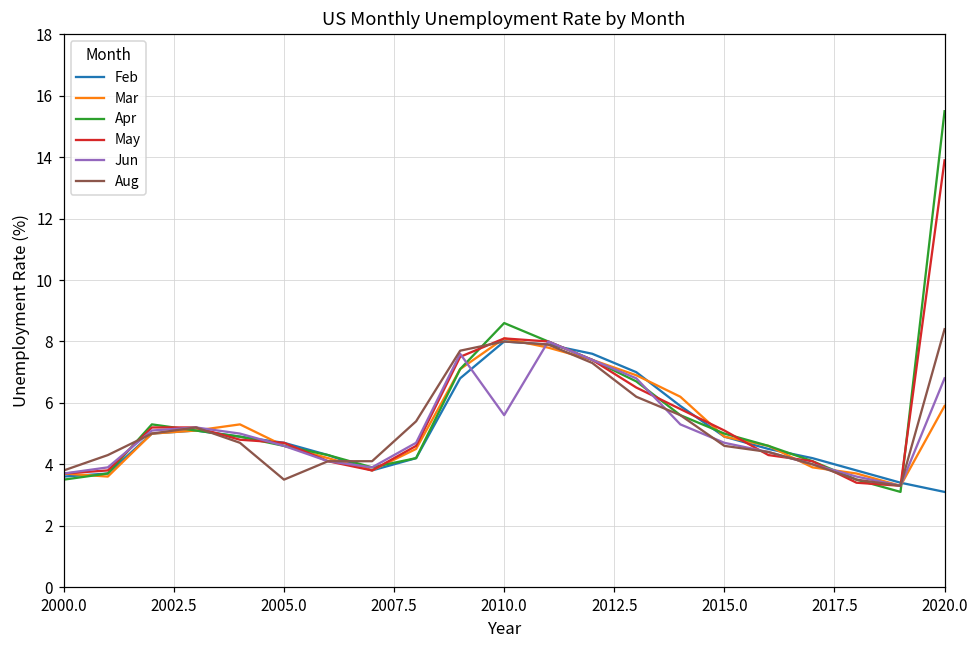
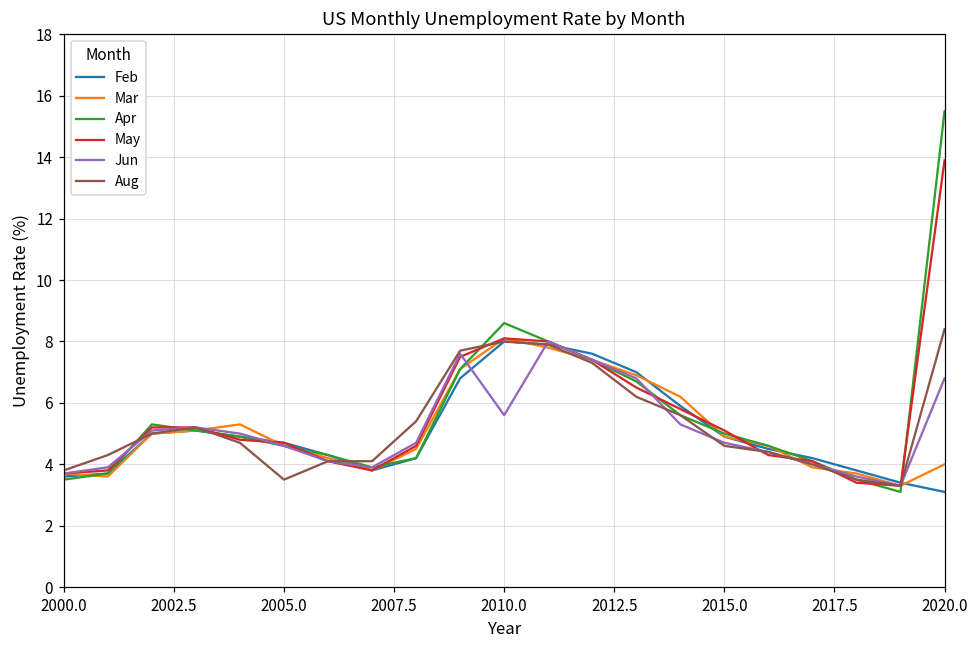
Mar, 2020.0: 5.9 -> 4.0
